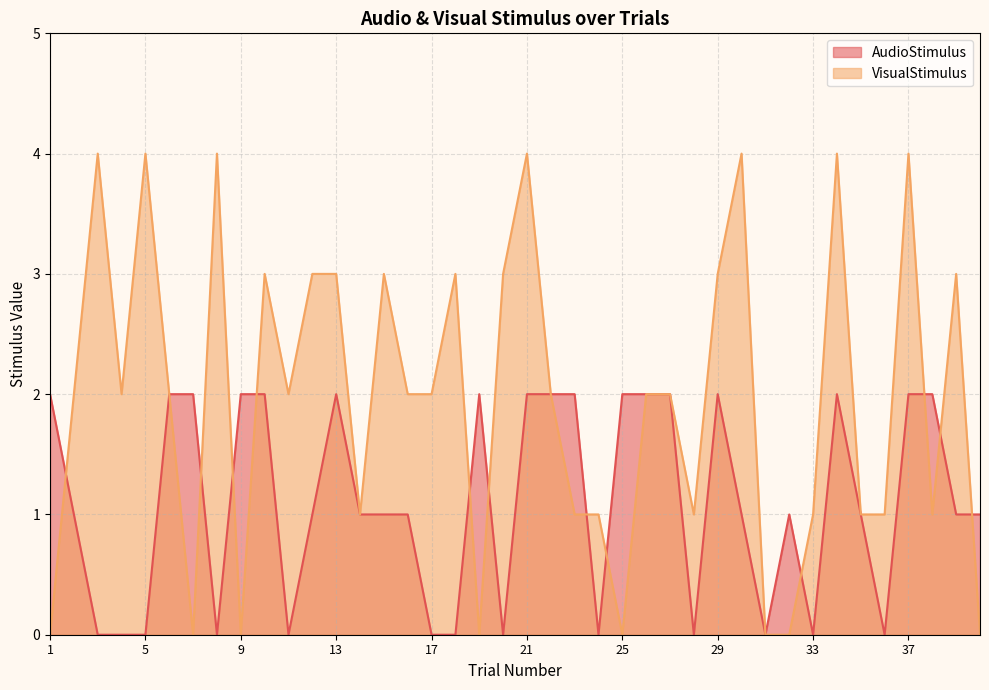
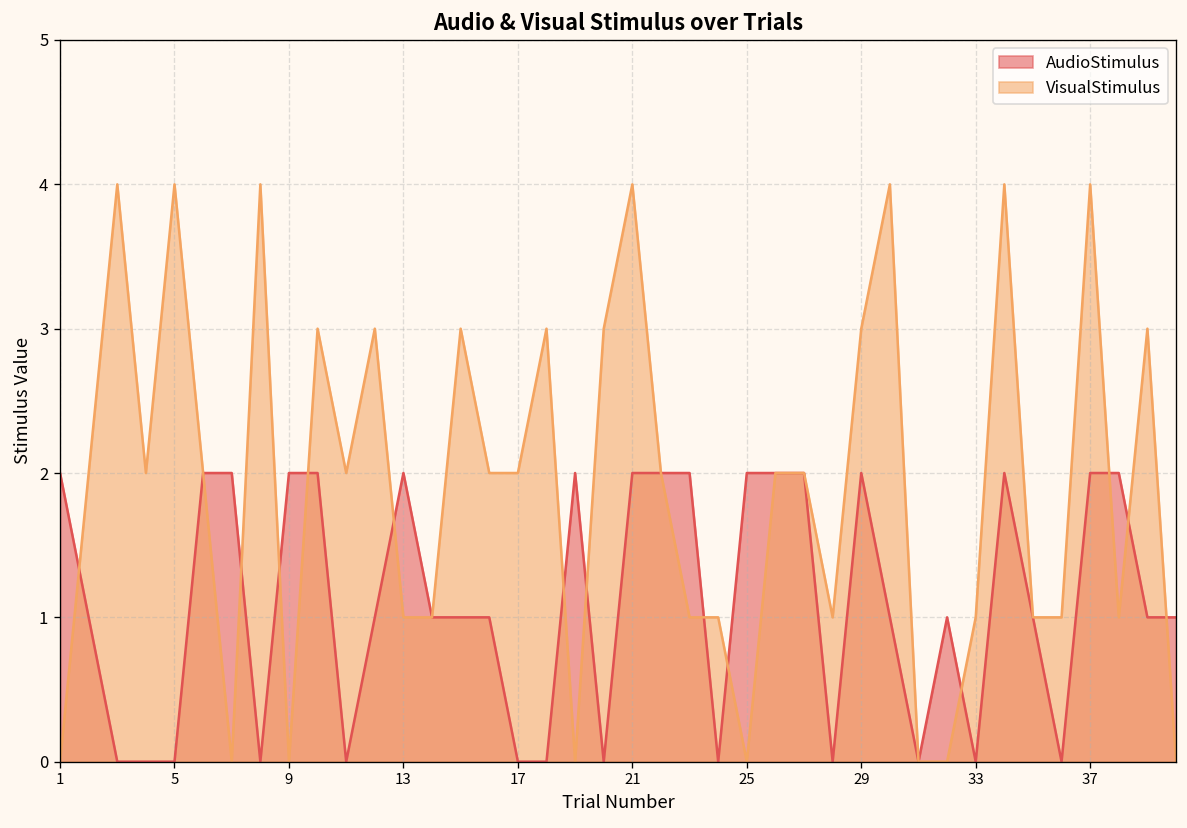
VisualStimulus, 13: 3 -> 1
